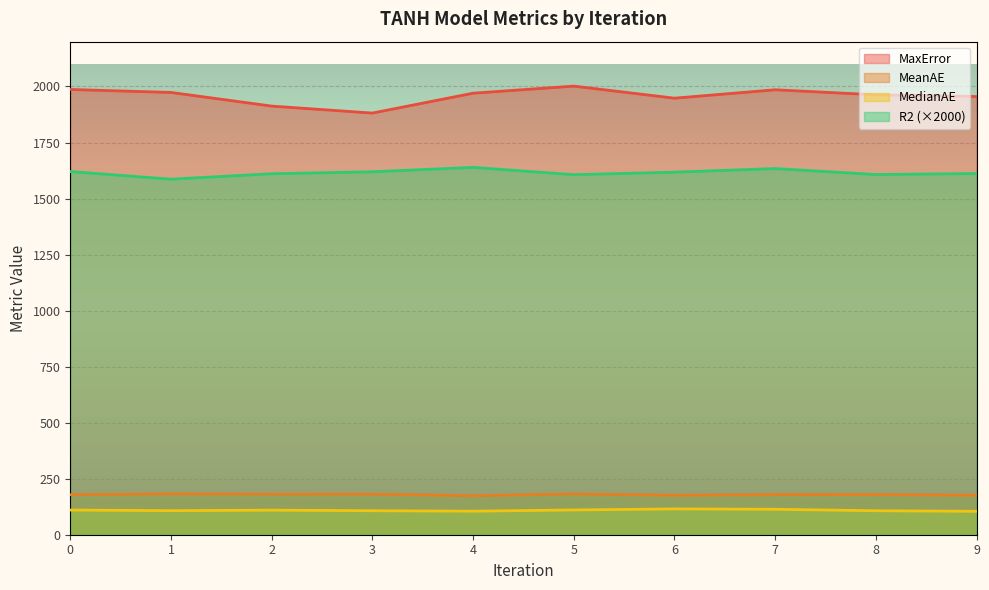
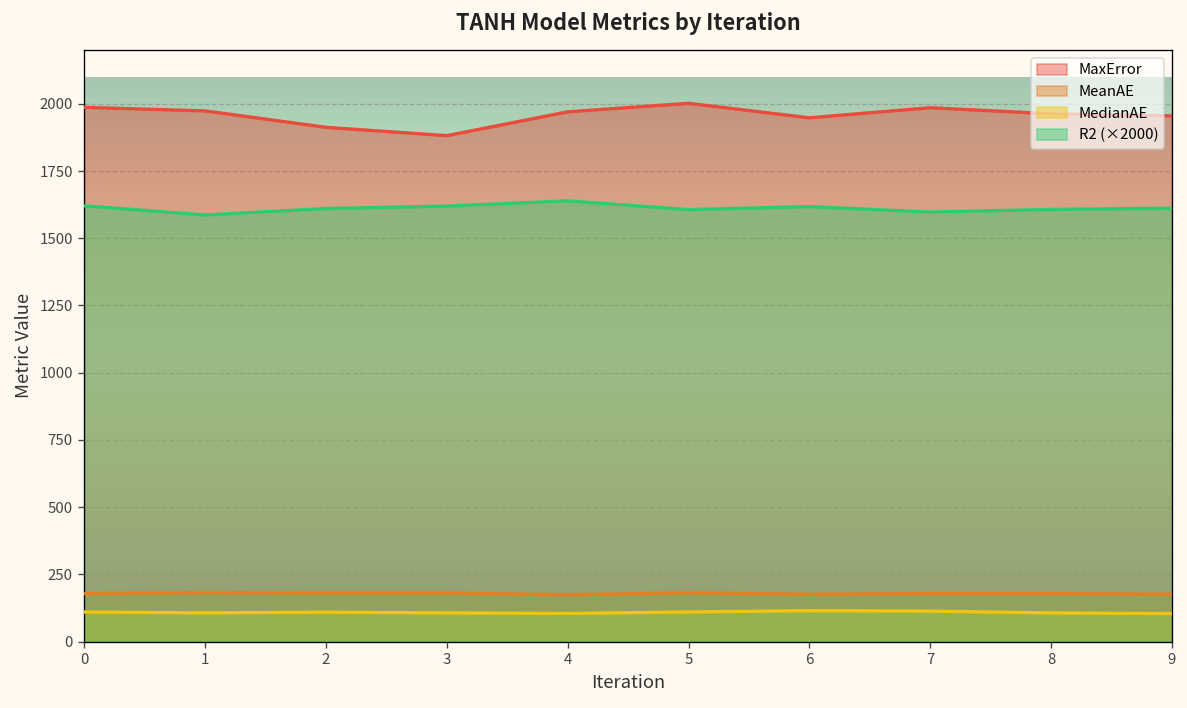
R2 (×2000), 7: 1630 -> 1600
